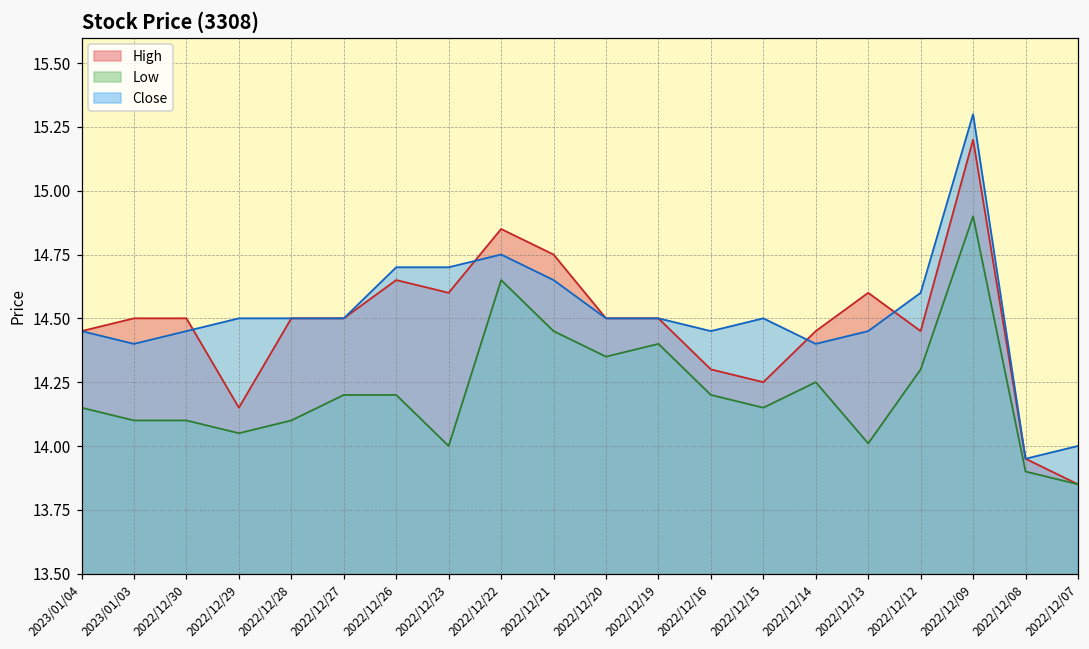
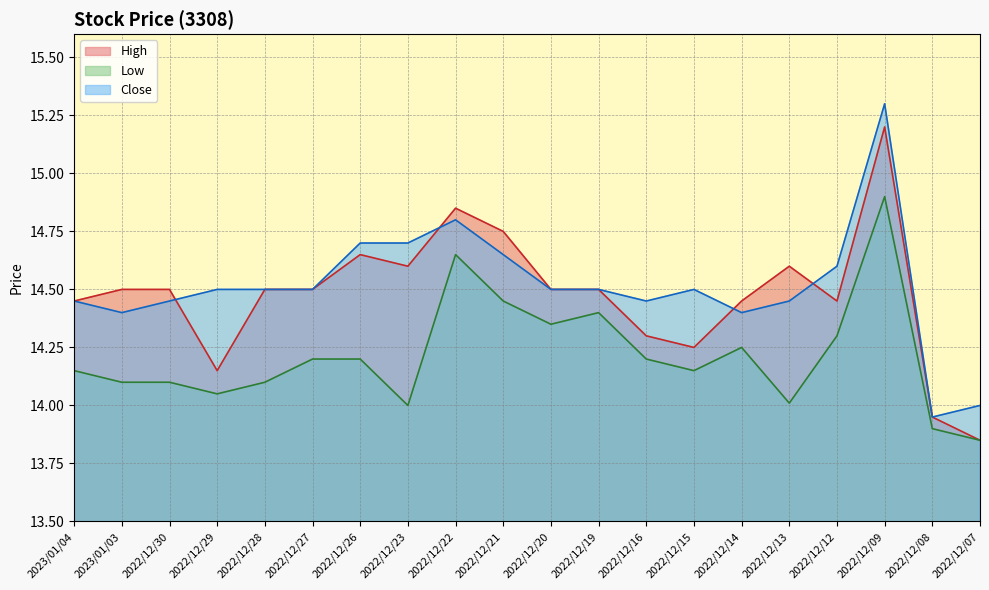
Close, 2022/12/22: 14.75 -> 14.80
